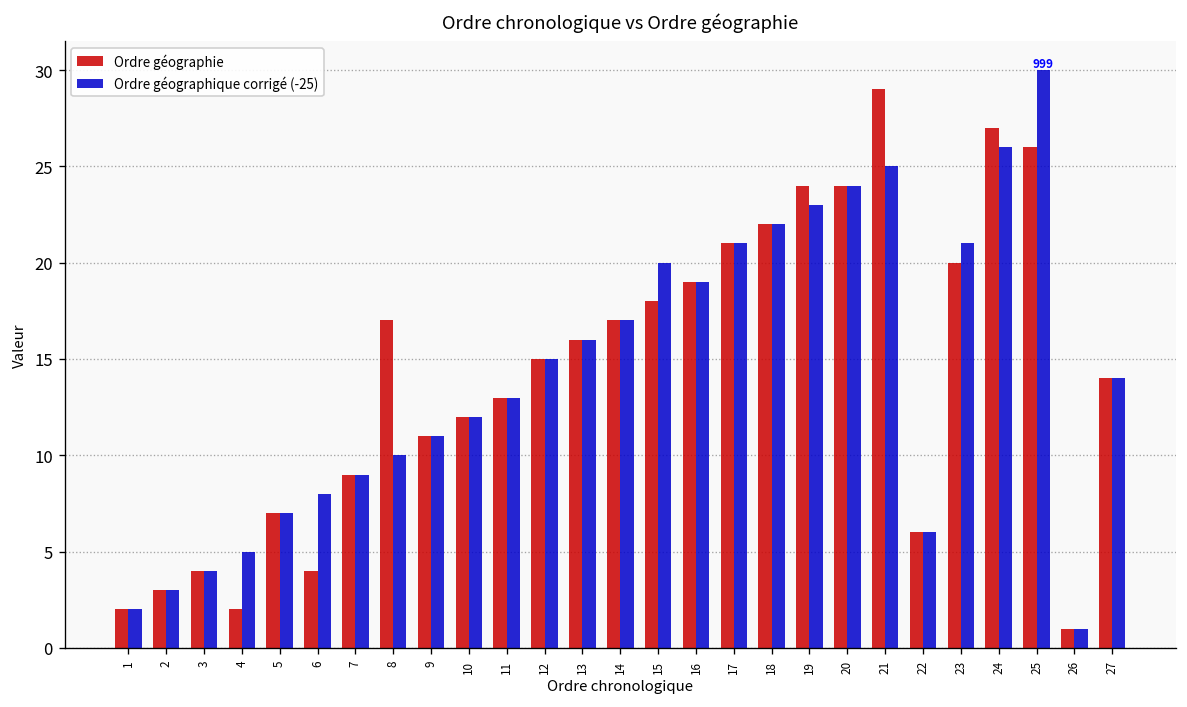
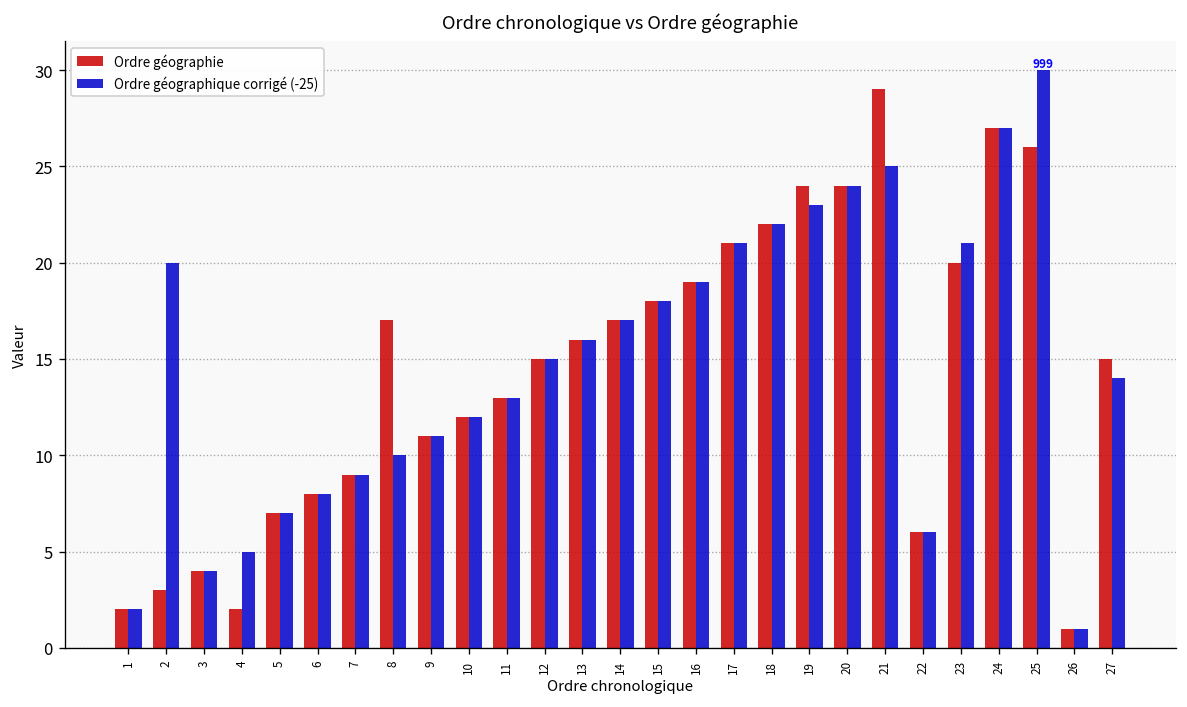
Ordre géographique corrigé (-25), 2: 3 -> 20
Ordre géographie, 6: 4 -> 8
Ordre géographique corrigé (-25), 15: 20 -> 18
Ordre géographique corrigé (-25), 24: 26 -> 27
Ordre géographie, 27: 14 -> 15
